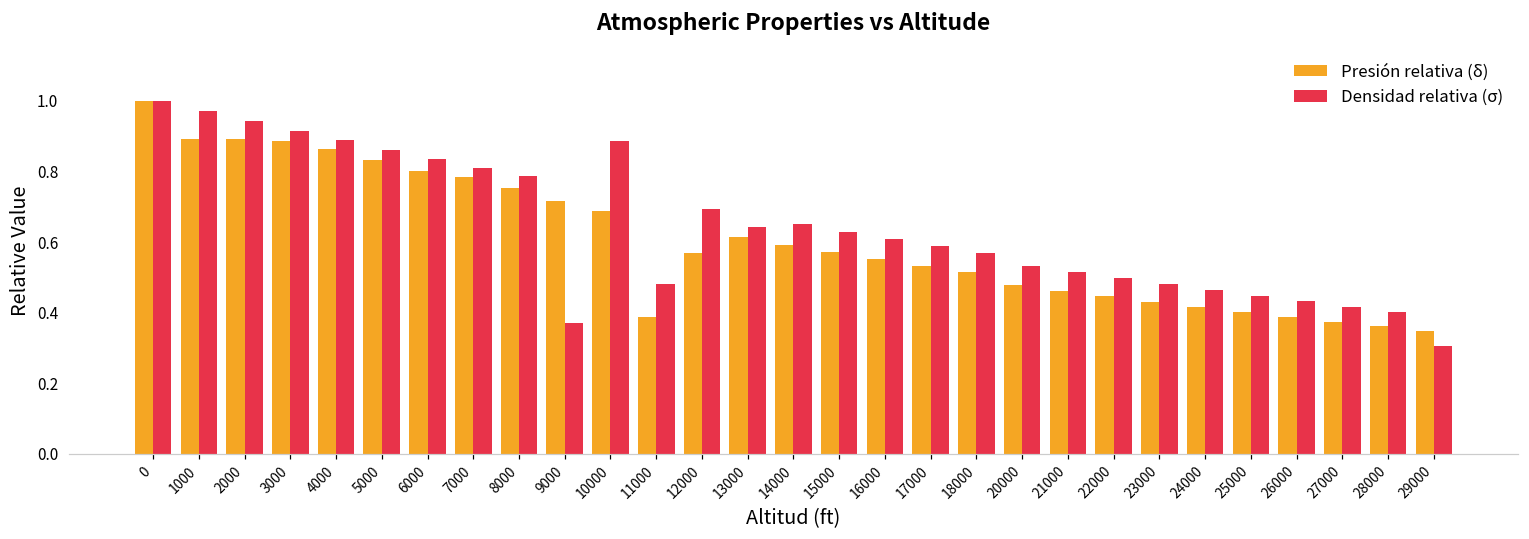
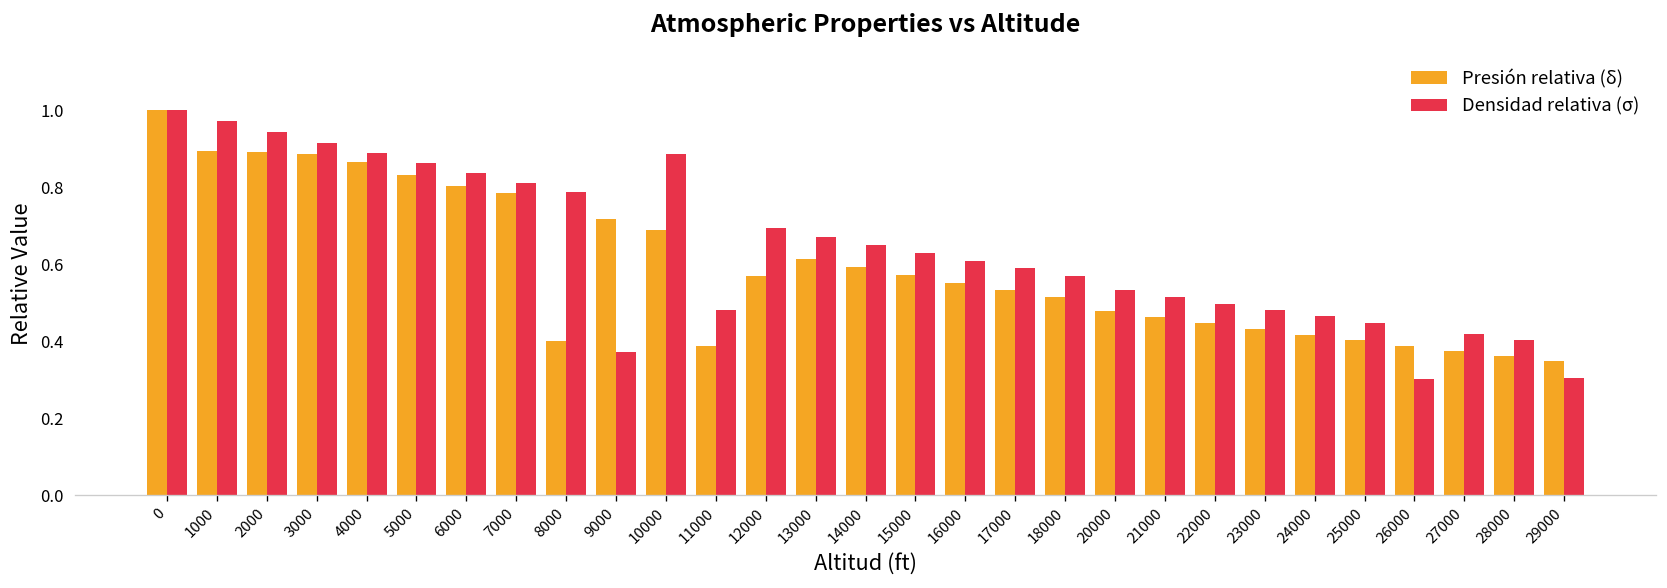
Presión relativa (δ), 8000: 0.75 -> 0.40
Densidad relativa (σ), 13000: 0.64 -> 0.67
Densidad relativa (σ), 26000: 0.43 -> 0.30
